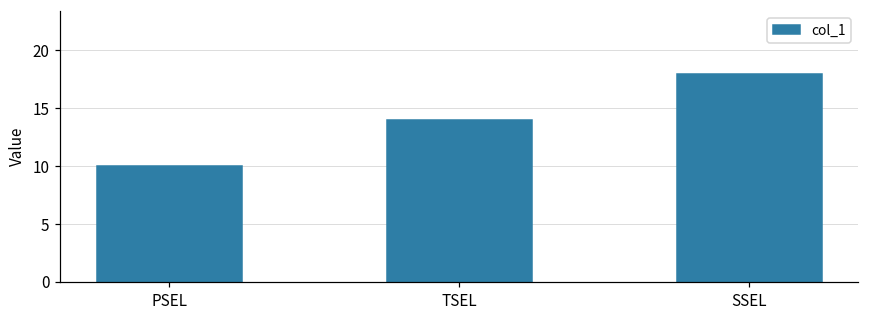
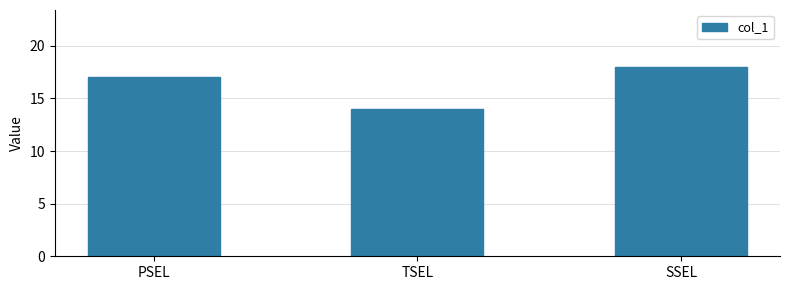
PSEL: 10 -> 17
